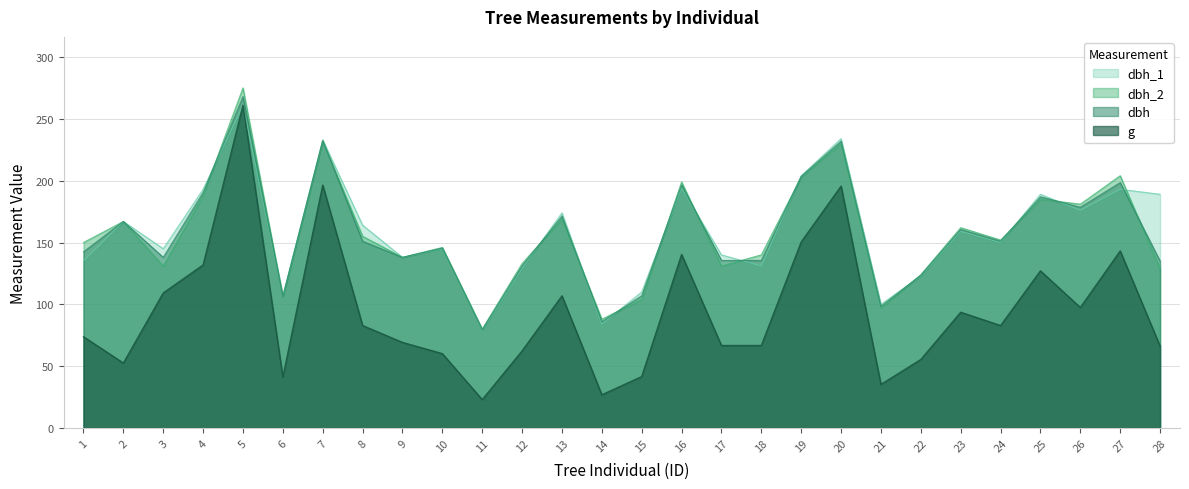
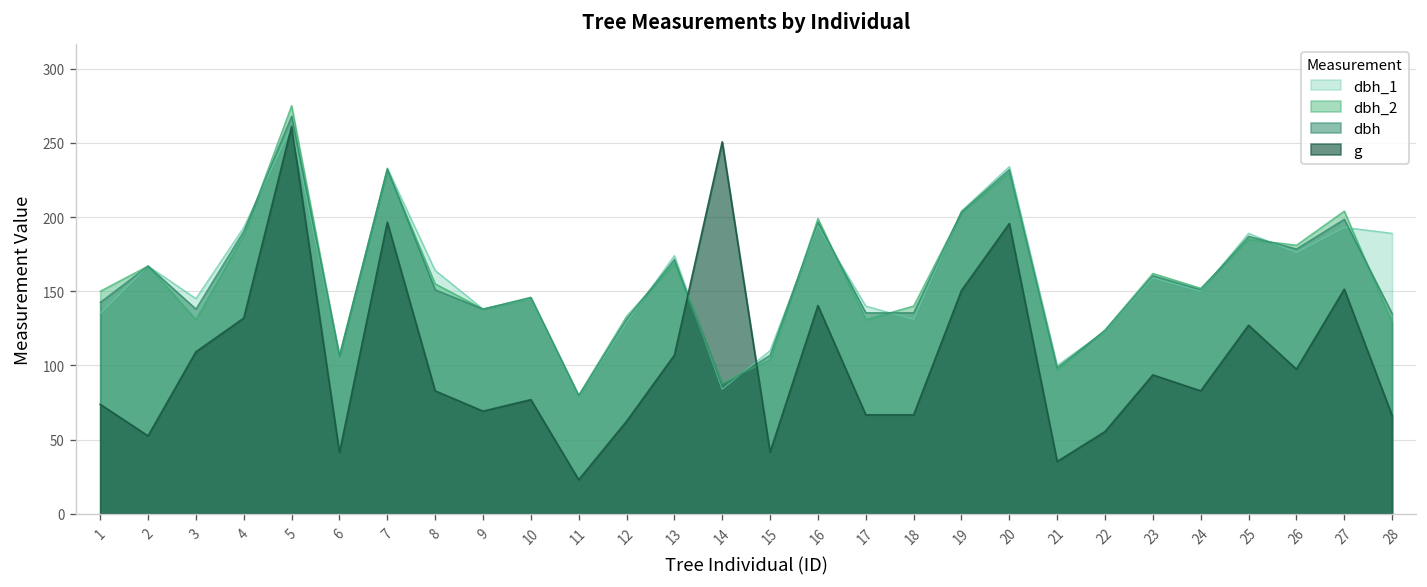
g, 10: 60 -> 77
g, 14: 27 -> 251
g, 27: 143 -> 151
